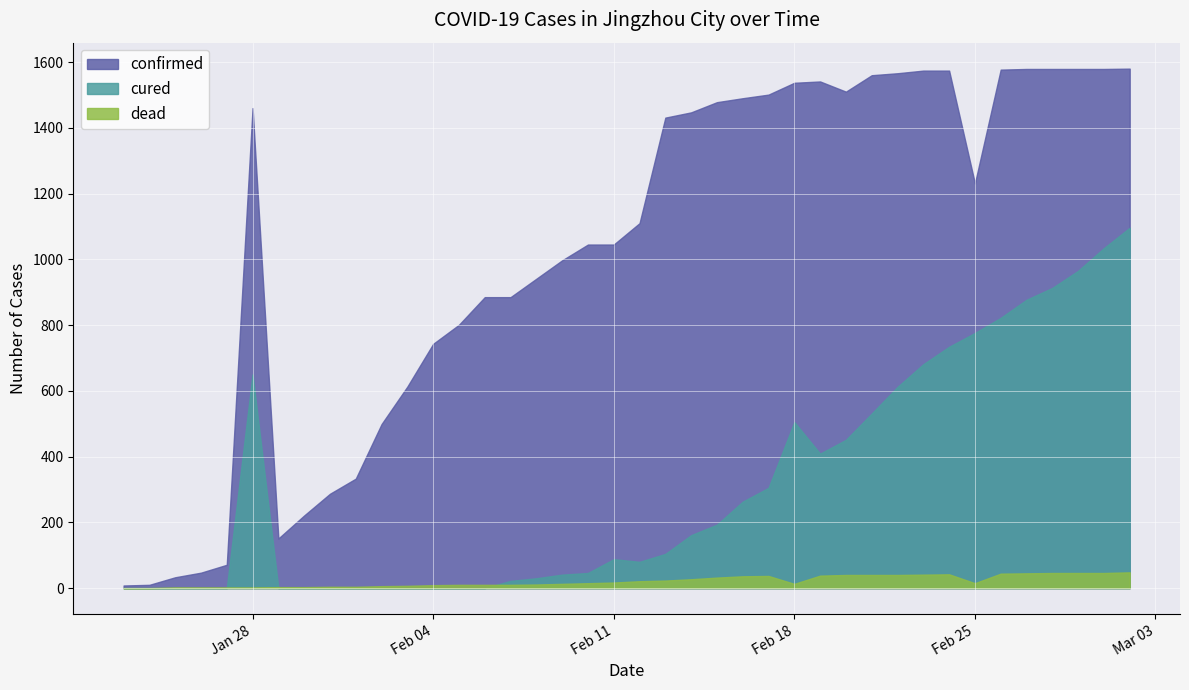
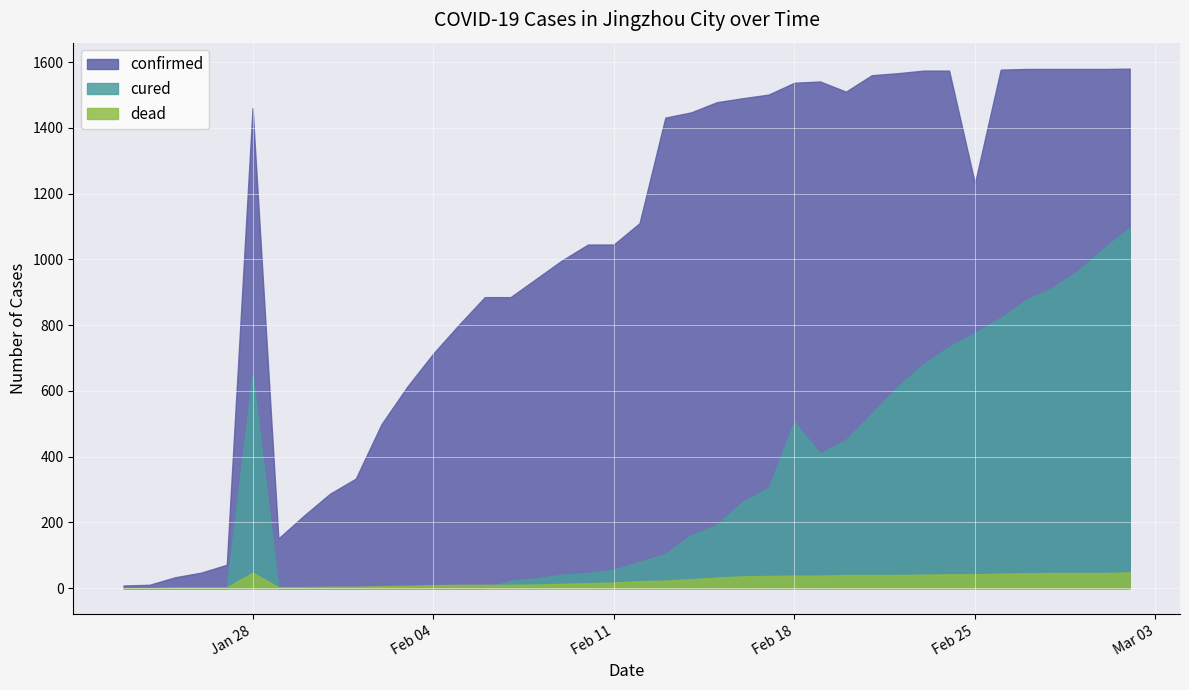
dead, Jan 28: 0 -> 50
confirmed, Feb 04: 740 -> 710
cured, Feb 11: 90 -> 60
dead, Feb 18: 10 -> 40
dead, Feb 25: 20 -> 40
